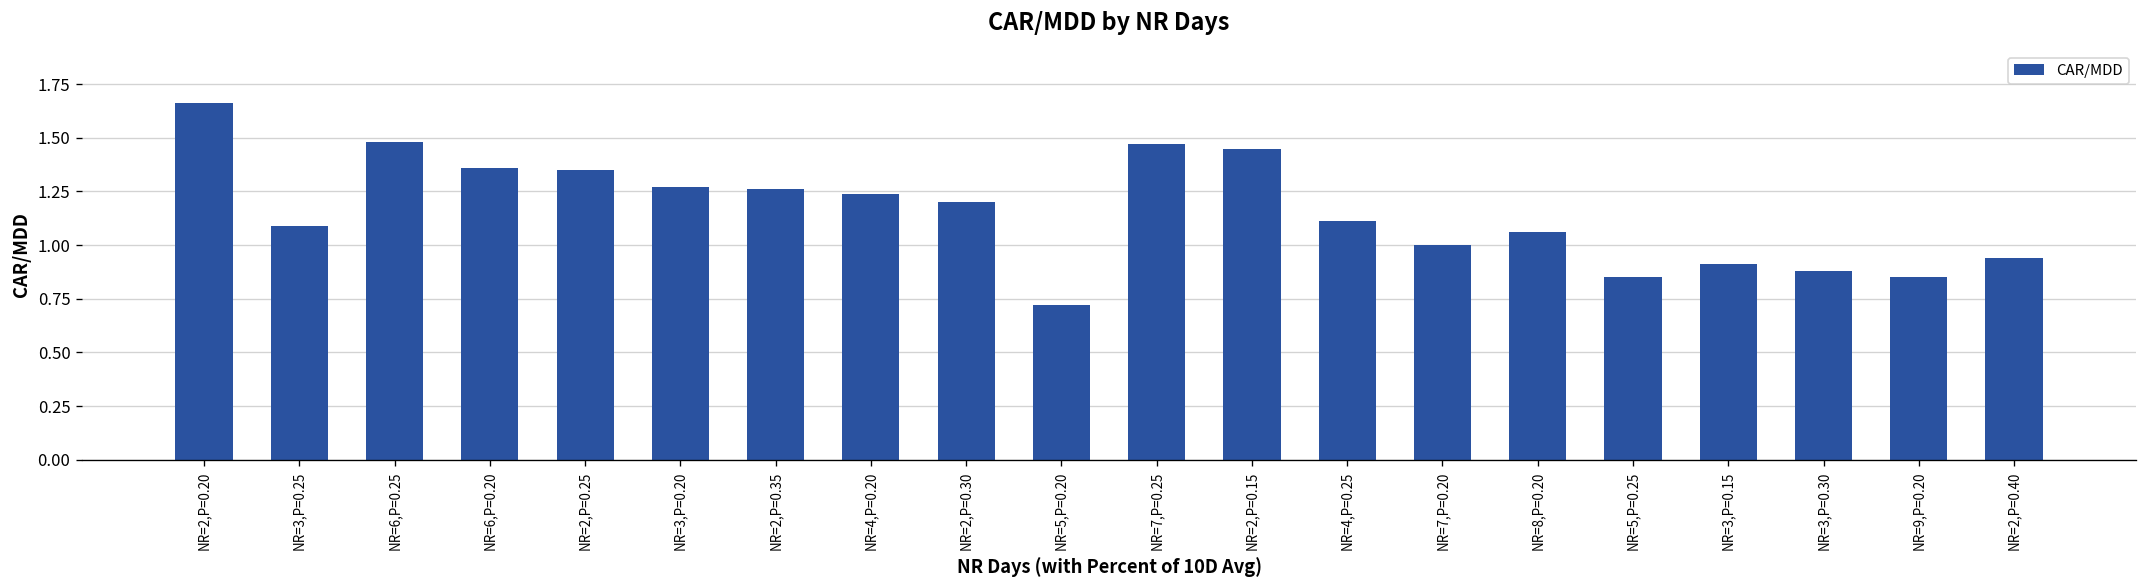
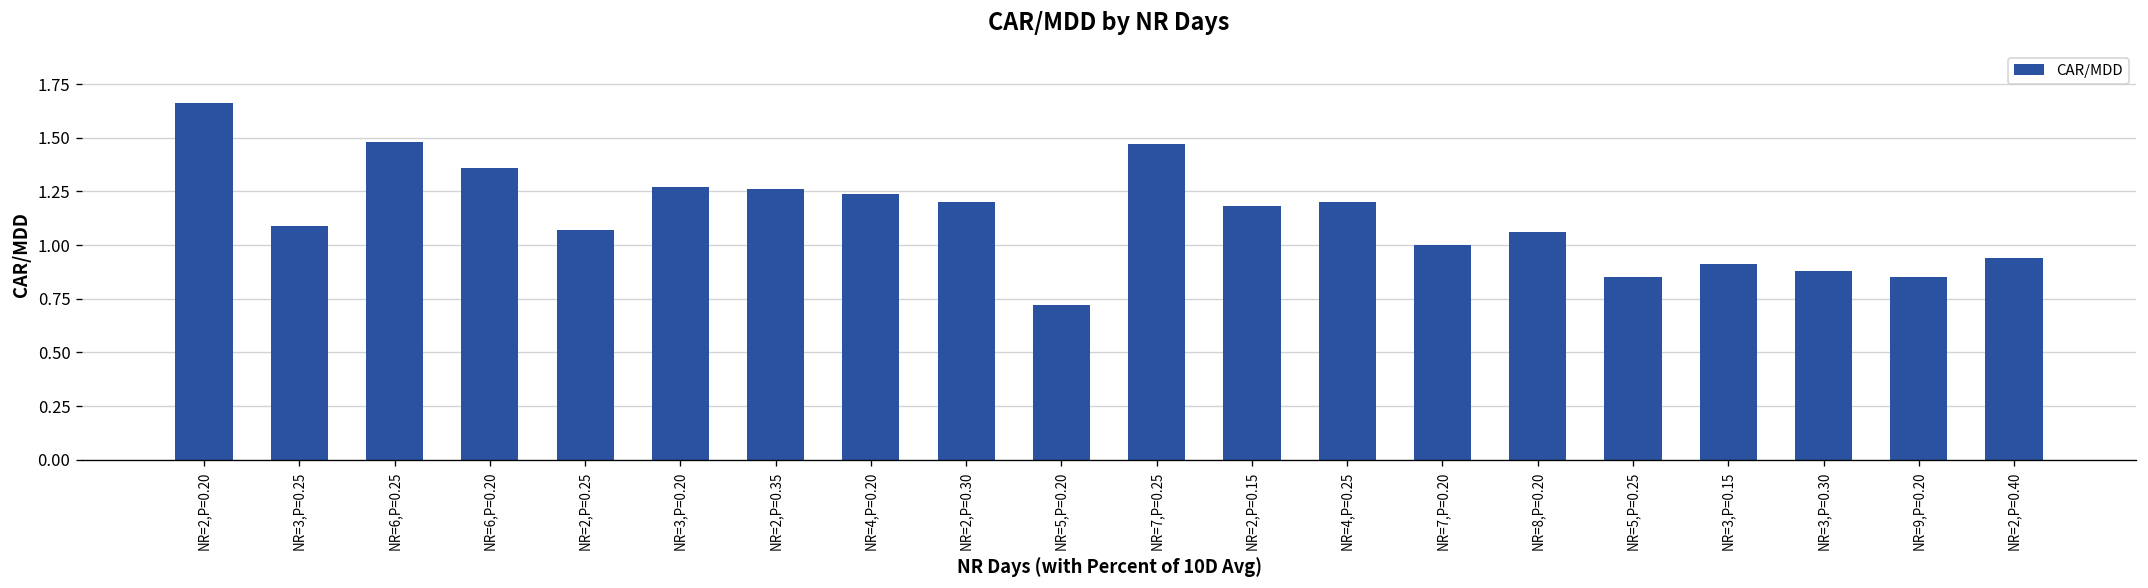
NR=2,P=0.25: 1.35 -> 1.07
NR=2,P=0.15: 1.45 -> 1.18
NR=4,P=0.25: 1.11 -> 1.20
